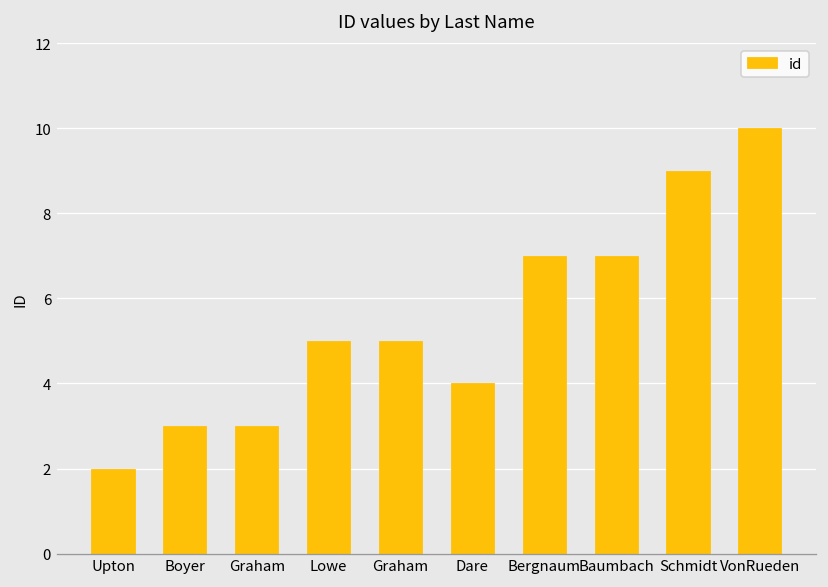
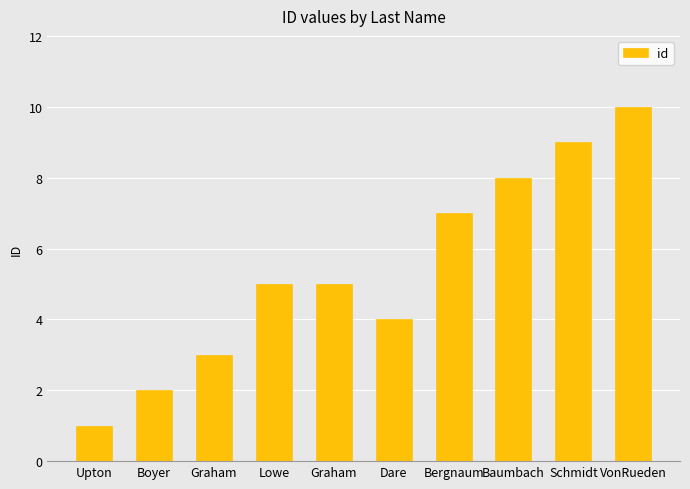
Upton: 2 -> 1
Boyer: 3 -> 2
Baumbach: 7 -> 8
